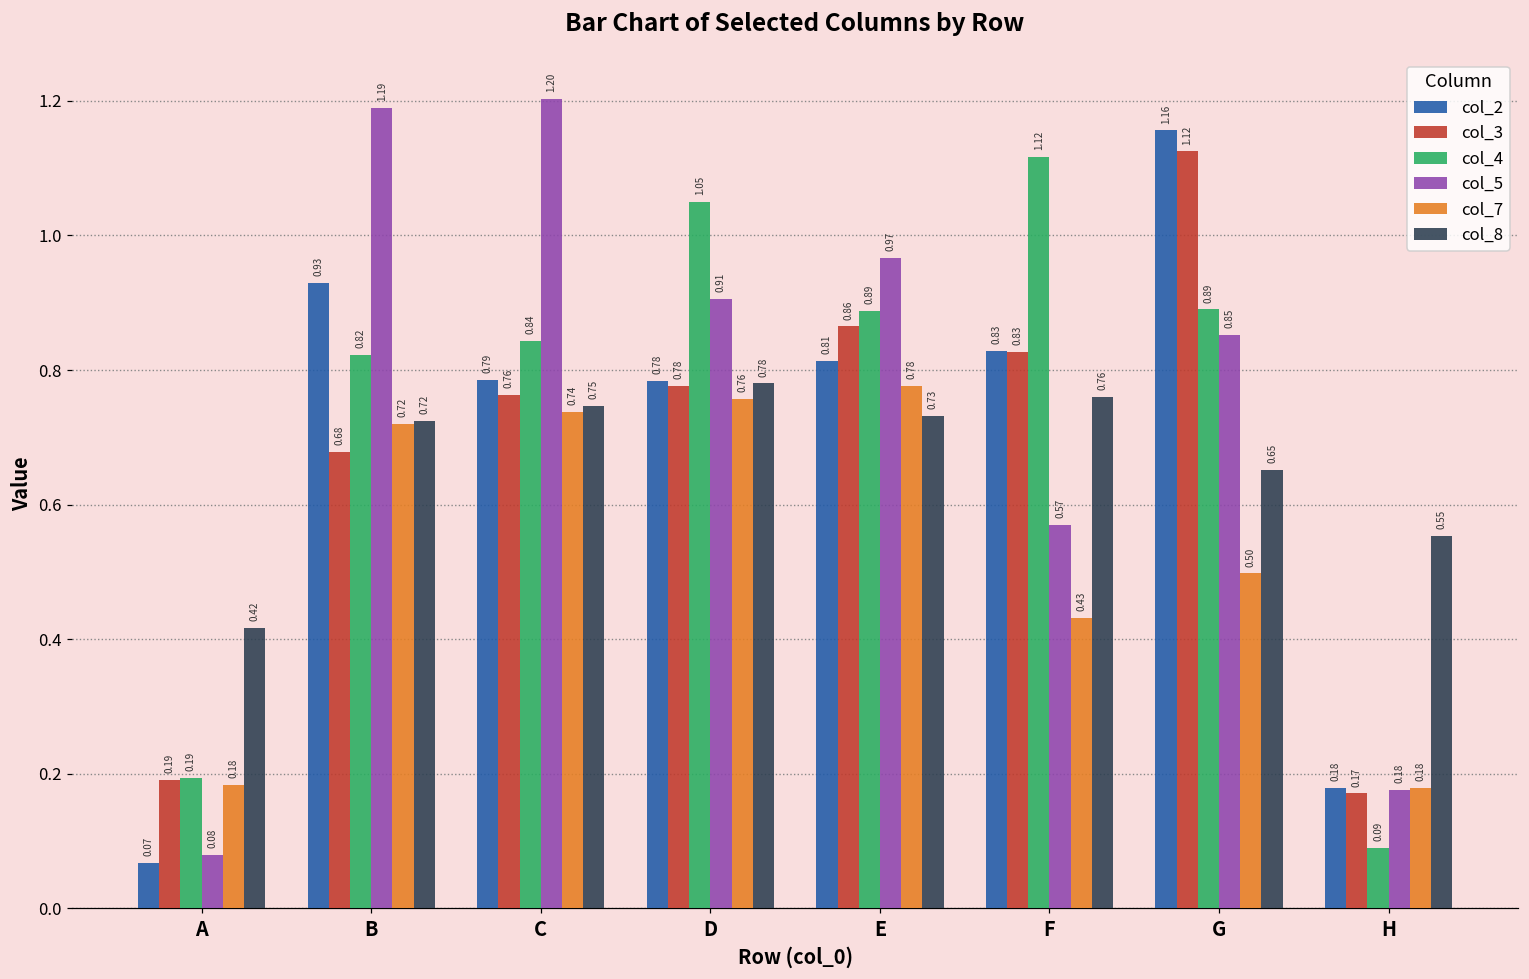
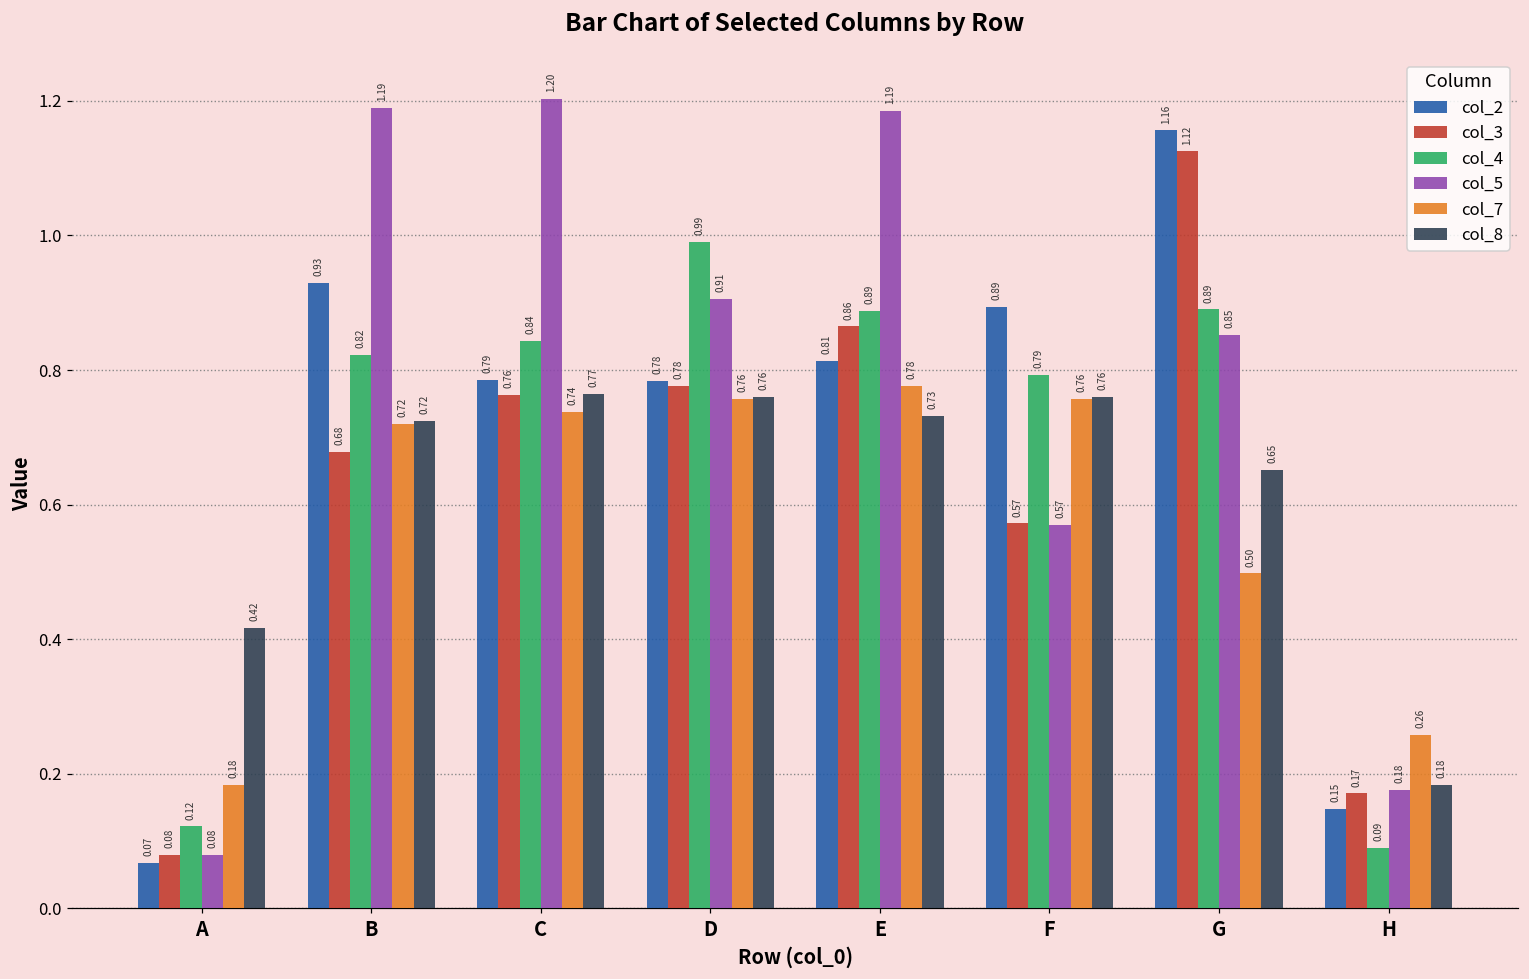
col_3, A: 0.19 -> 0.08
col_4, A: 0.19 -> 0.12
col_8, C: 0.75 -> 0.77
col_4, D: 1.05 -> 0.99
col_8, D: 0.78 -> 0.76
col_5, E: 0.97 -> 1.19
col_2, F: 0.83 -> 0.89
col_3, F: 0.83 -> 0.57
col_4, F: 1.12 -> 0.79
col_7, F: 0.43 -> 0.76
col_2, H: 0.18 -> 0.15
col_7, H: 0.18 -> 0.26
col_8, H: 0.55 -> 0.18
